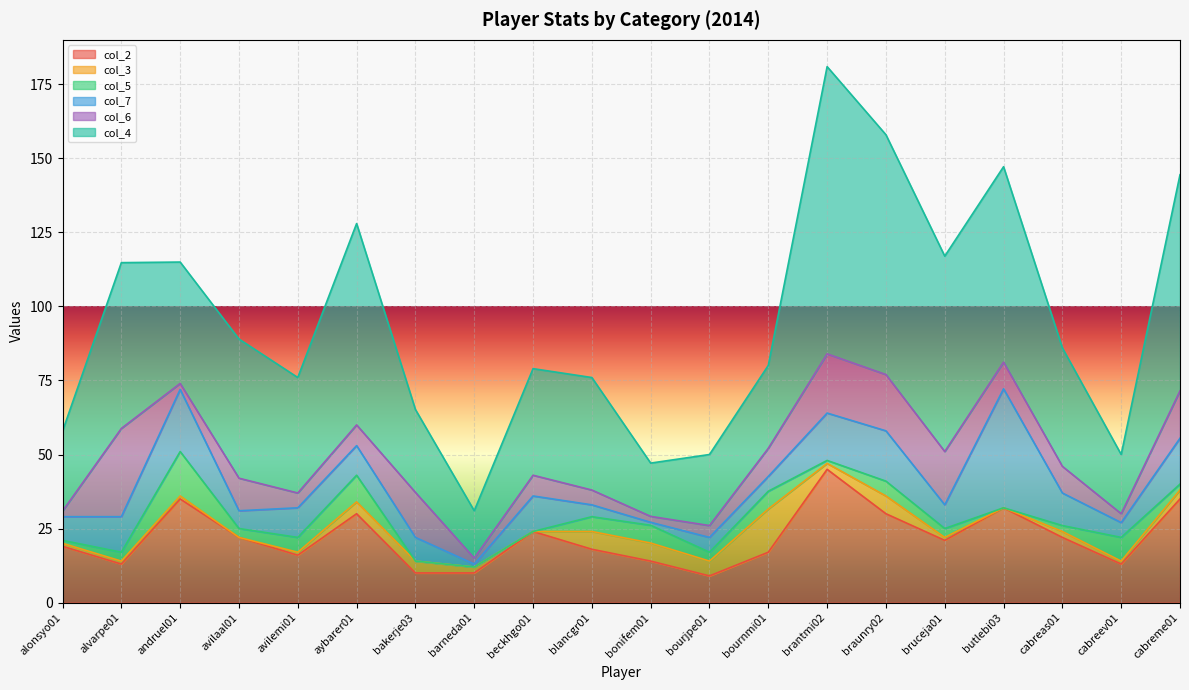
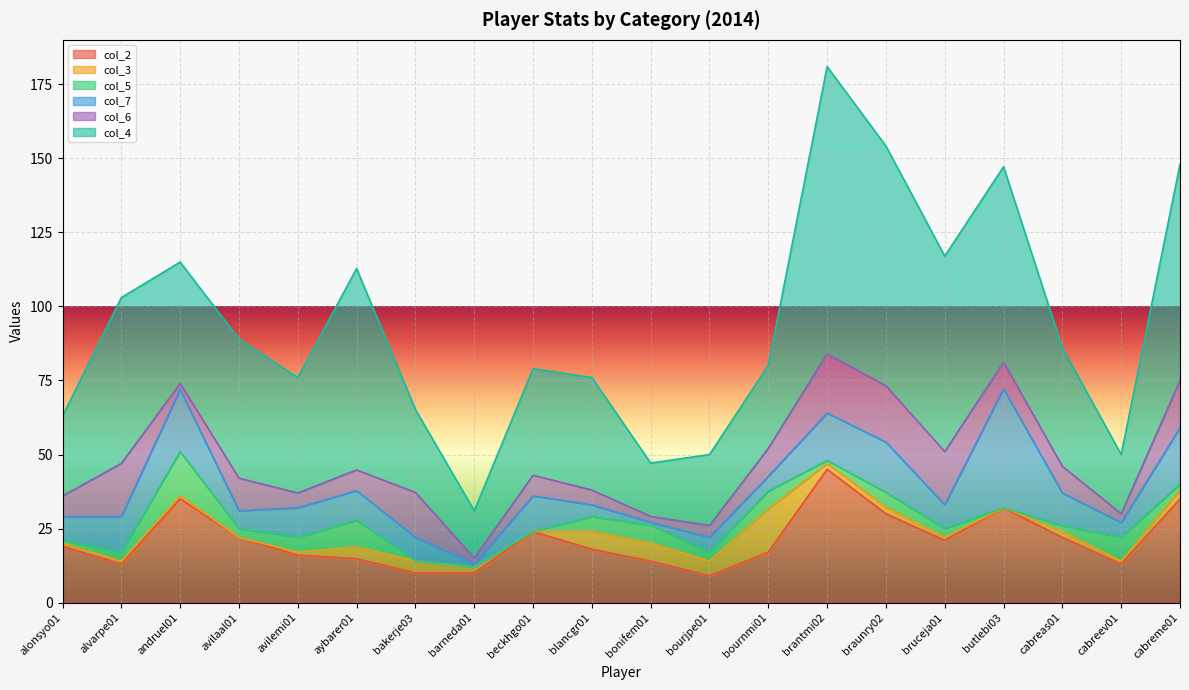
col_6, alonsyo01: 2 -> 7
col_6, alvarpe01: 30 -> 18
col_2, aybarer01: 30 -> 15
col_3, braunry02: 6 -> 2
col_7, cabreme01: 16 -> 19
